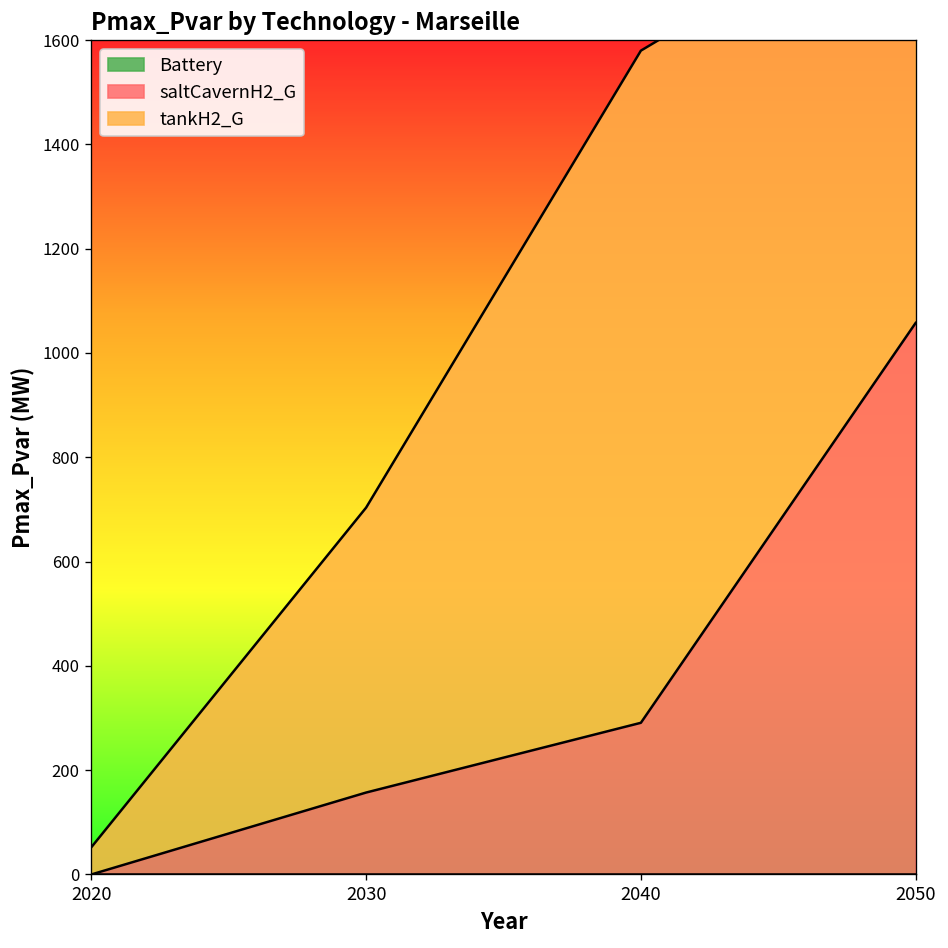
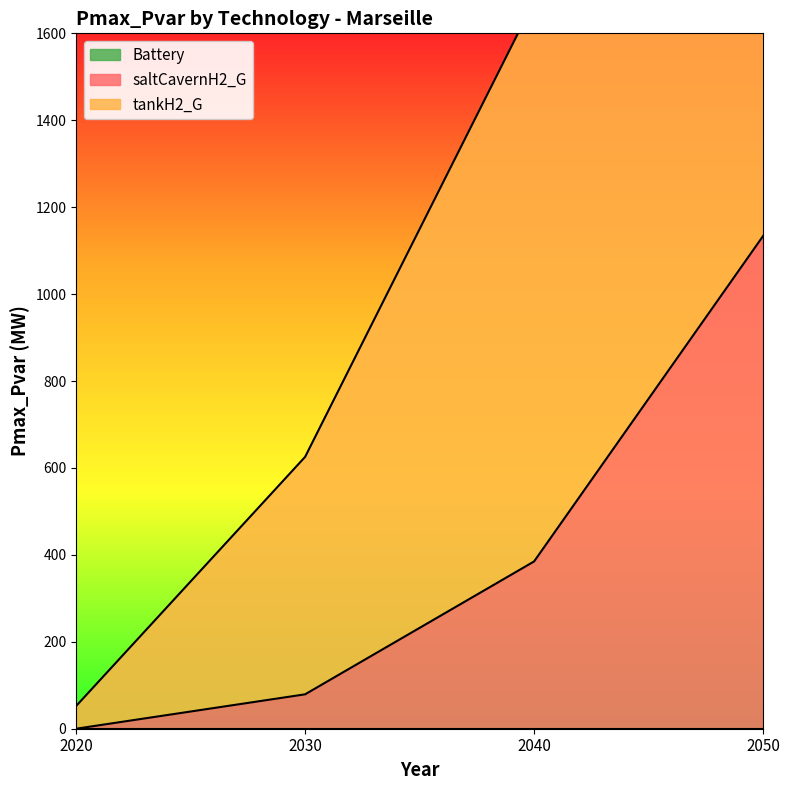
saltCavernH2_G, 2030: 160 -> 80
saltCavernH2_G, 2040: 290 -> 380
saltCavernH2_G, 2050: 1060 -> 1130
